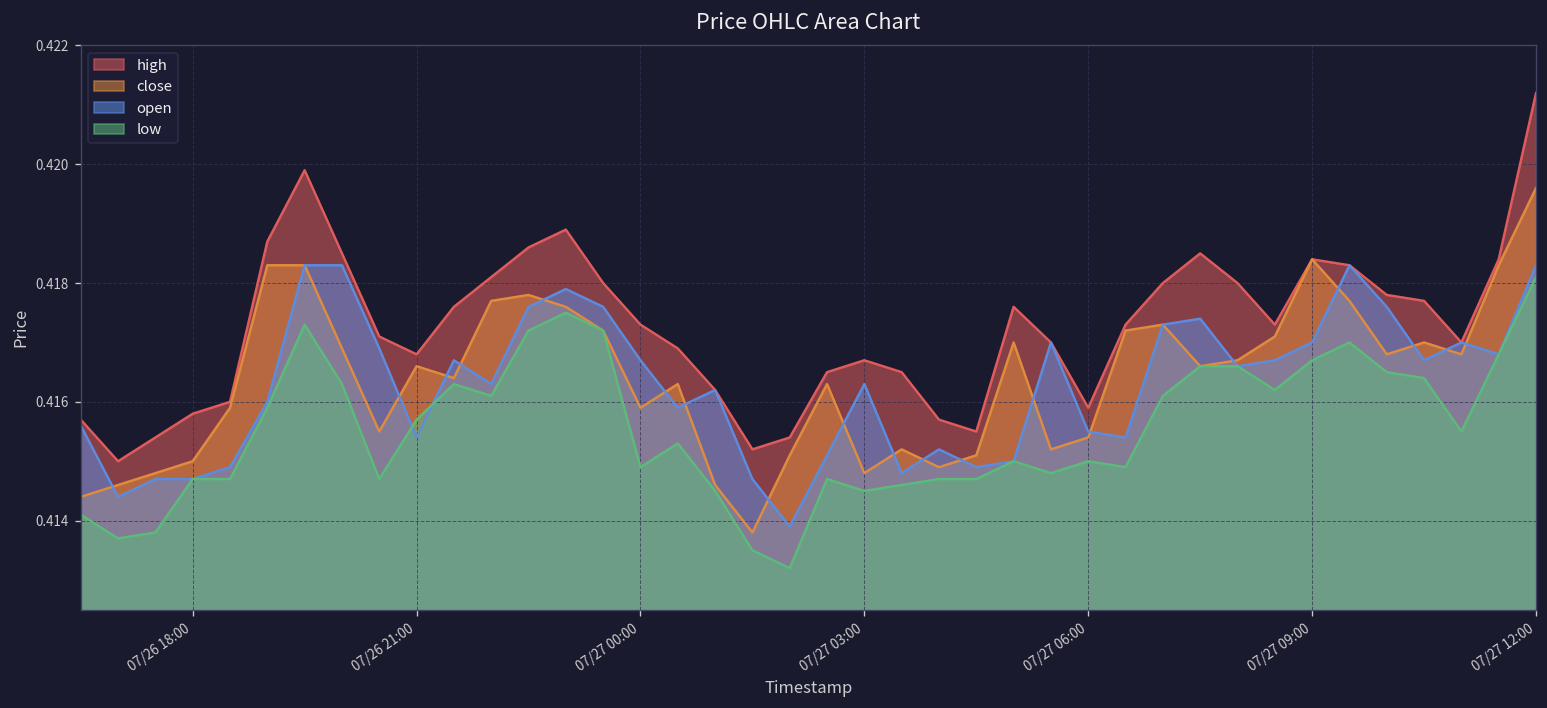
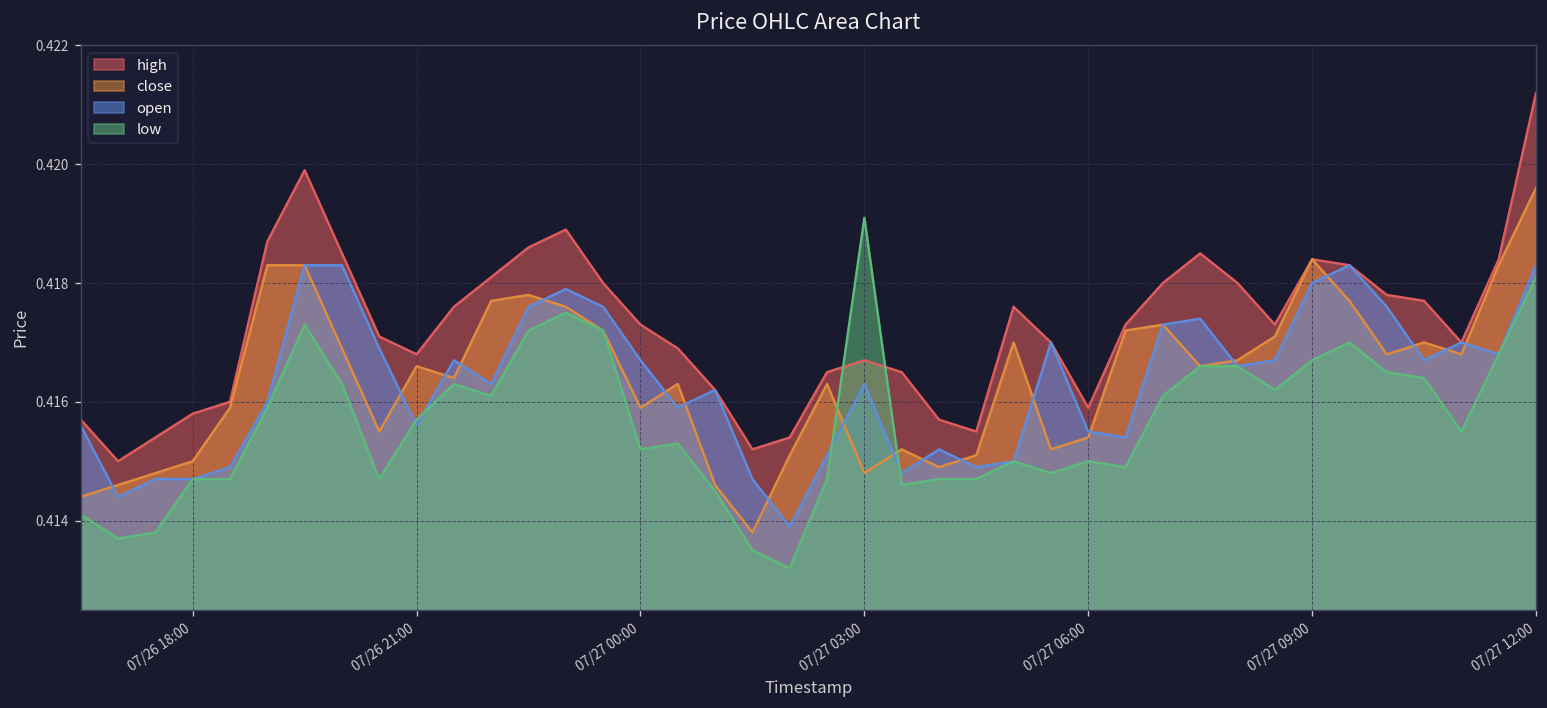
open, 07/26 21:00: 0.4154 -> 0.4156
low, 07/27 00:00: 0.4149 -> 0.4152
low, 07/27 03:00: 0.4145 -> 0.4191
open, 07/27 09:00: 0.417 -> 0.418
